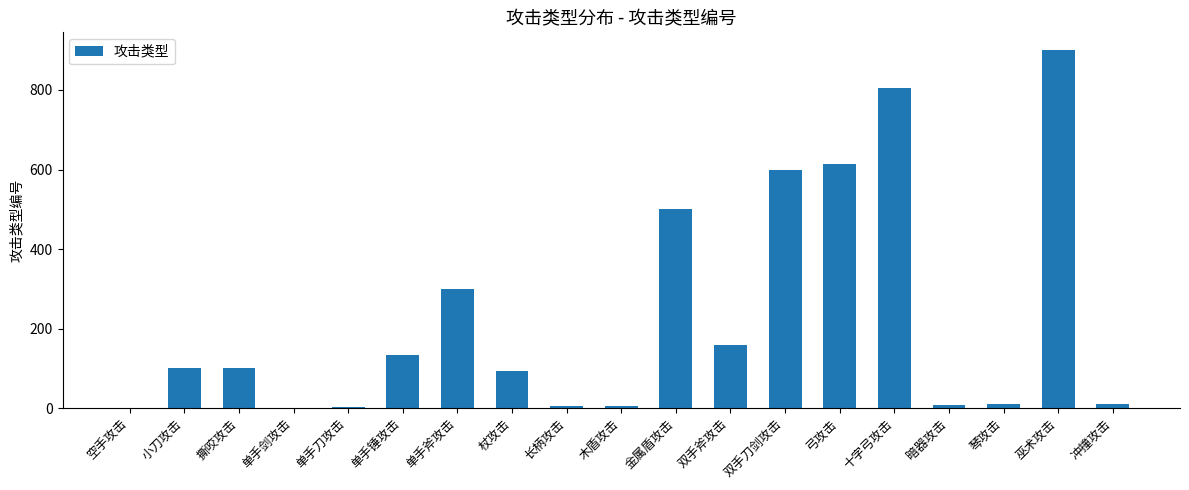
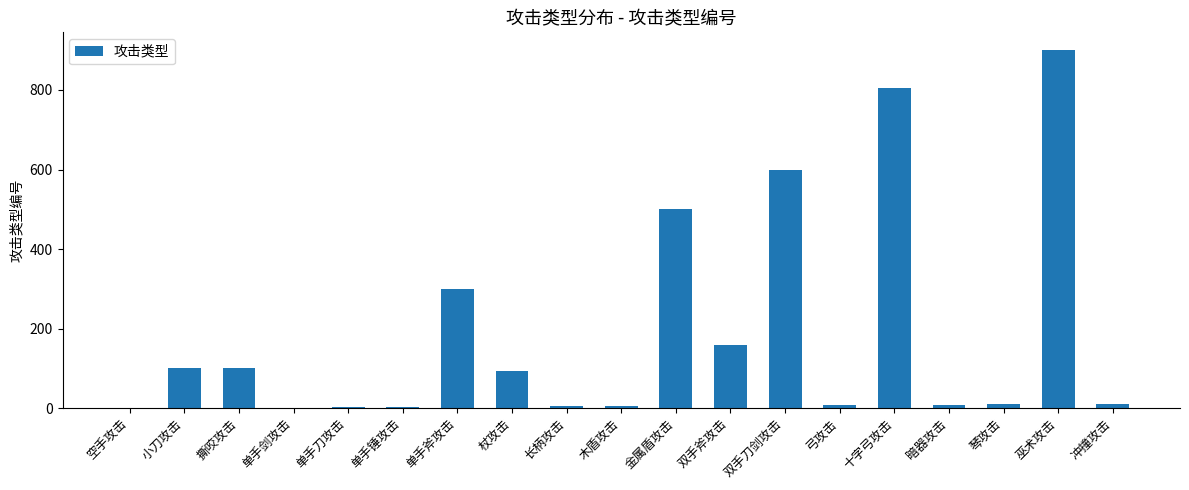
单手锤攻击: 130 -> 0
弓攻击: 610 -> 10
